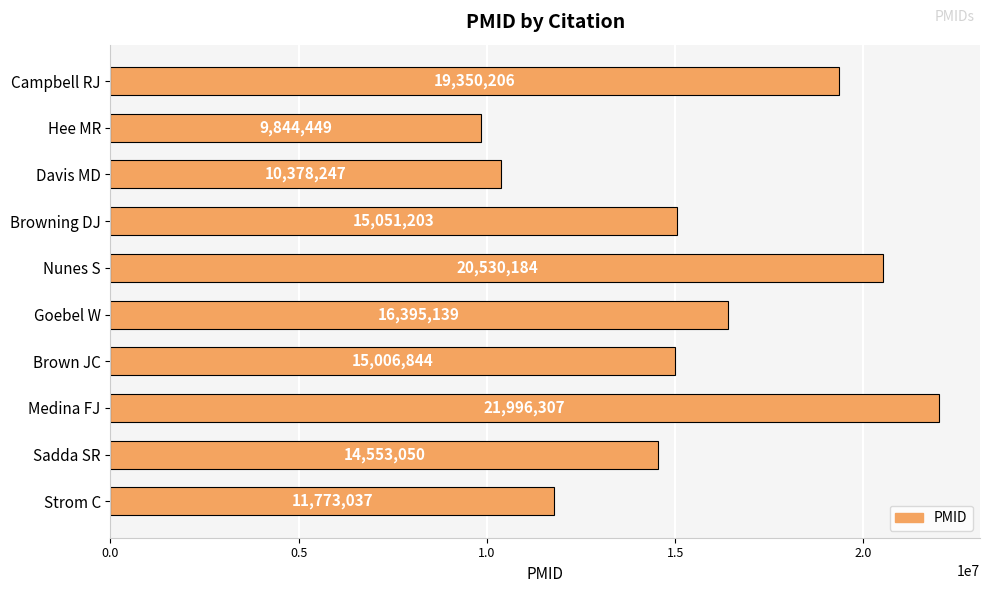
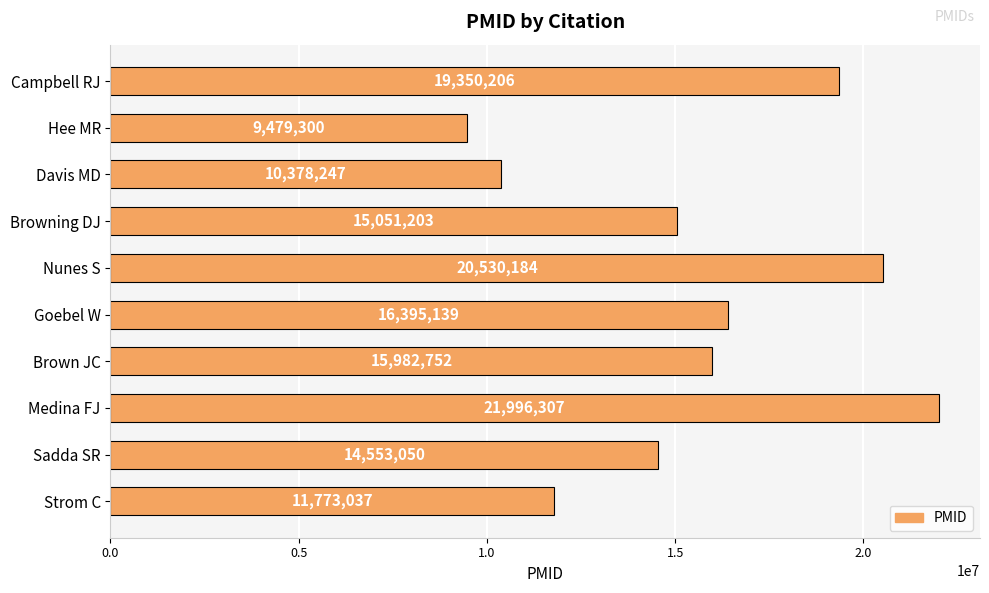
Hee MR: 9,844,449 -> 9,479,300
Brown JC: 15,006,844 -> 15,982,752
